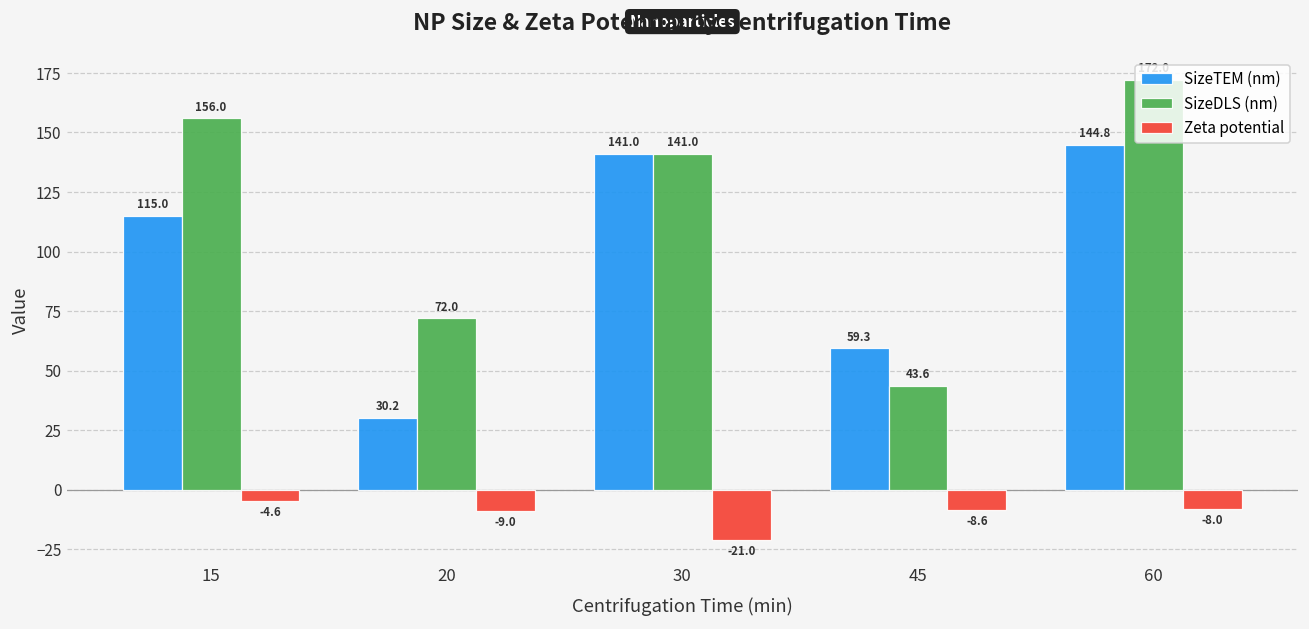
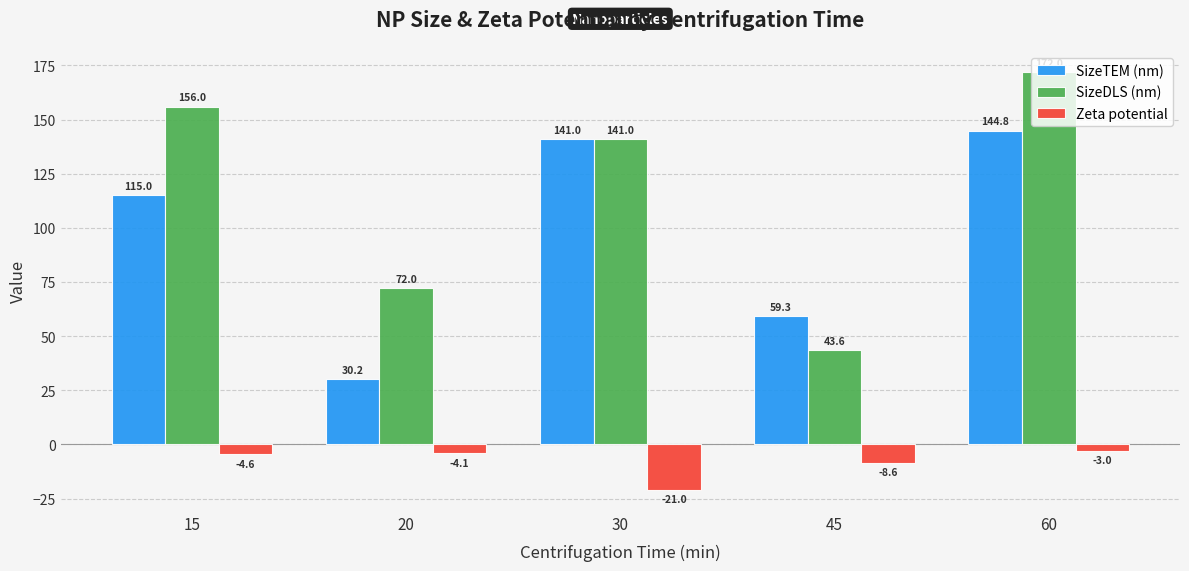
Zeta potential, 20: -9.0 -> -4.1
Zeta potential, 60: -8.0 -> -3.0
